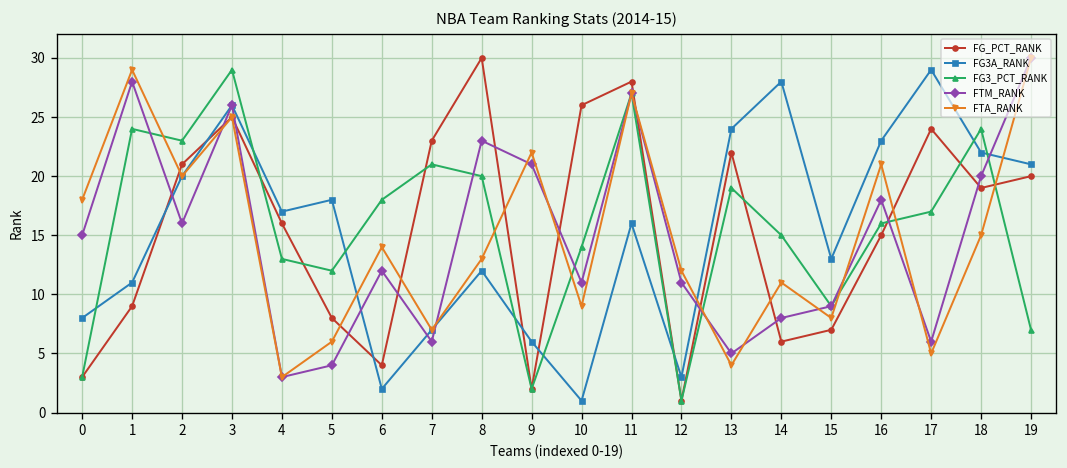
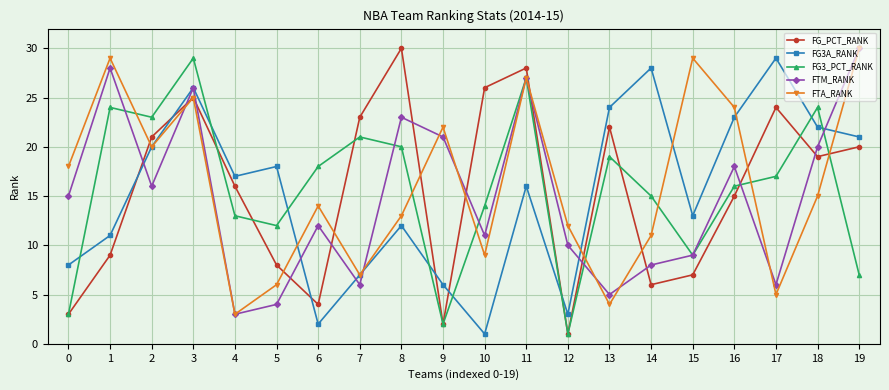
FTM_RANK, 12: 11 -> 10
FTA_RANK, 15: 8 -> 29
FTA_RANK, 16: 21 -> 24
